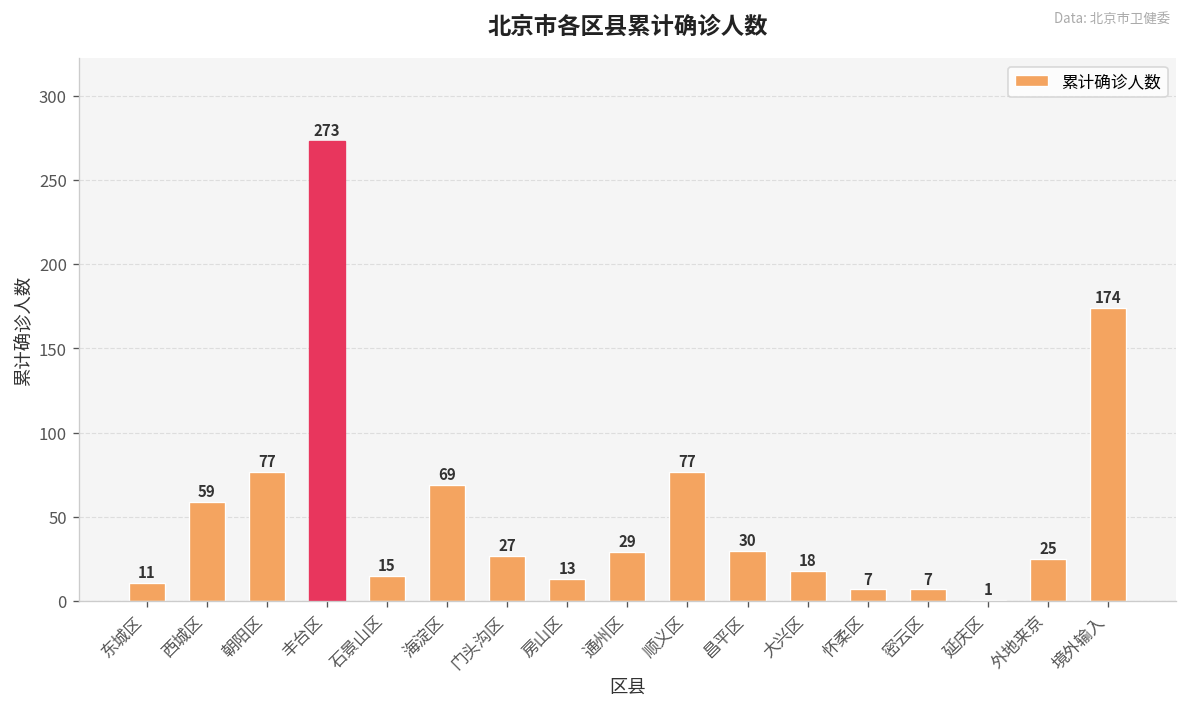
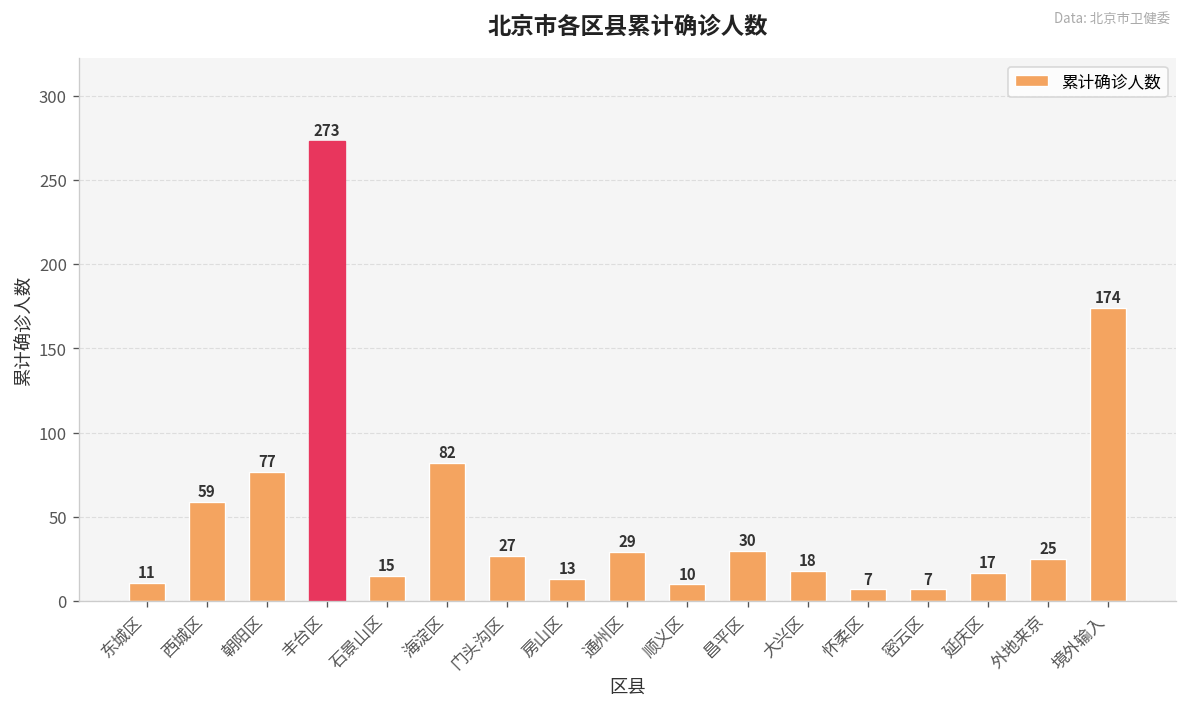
海淀区: 69 -> 82
顺义区: 77 -> 10
延庆区: 1 -> 17
